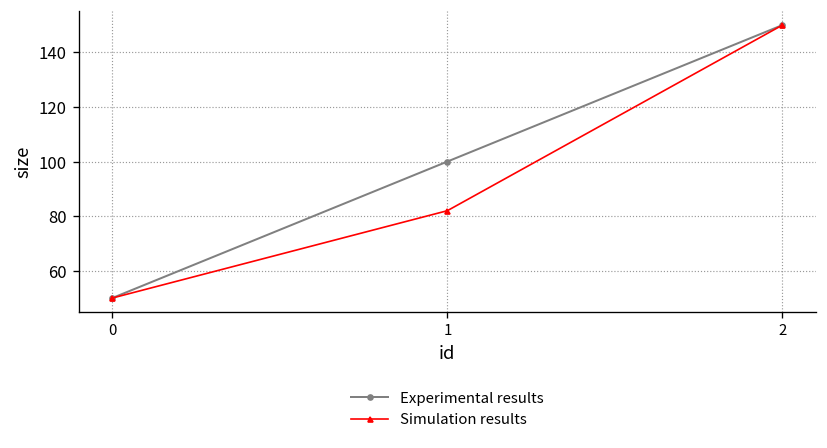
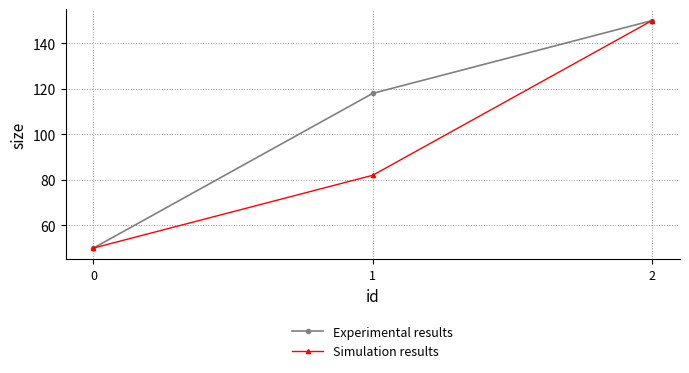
Experimental results, 1: 100 -> 118
